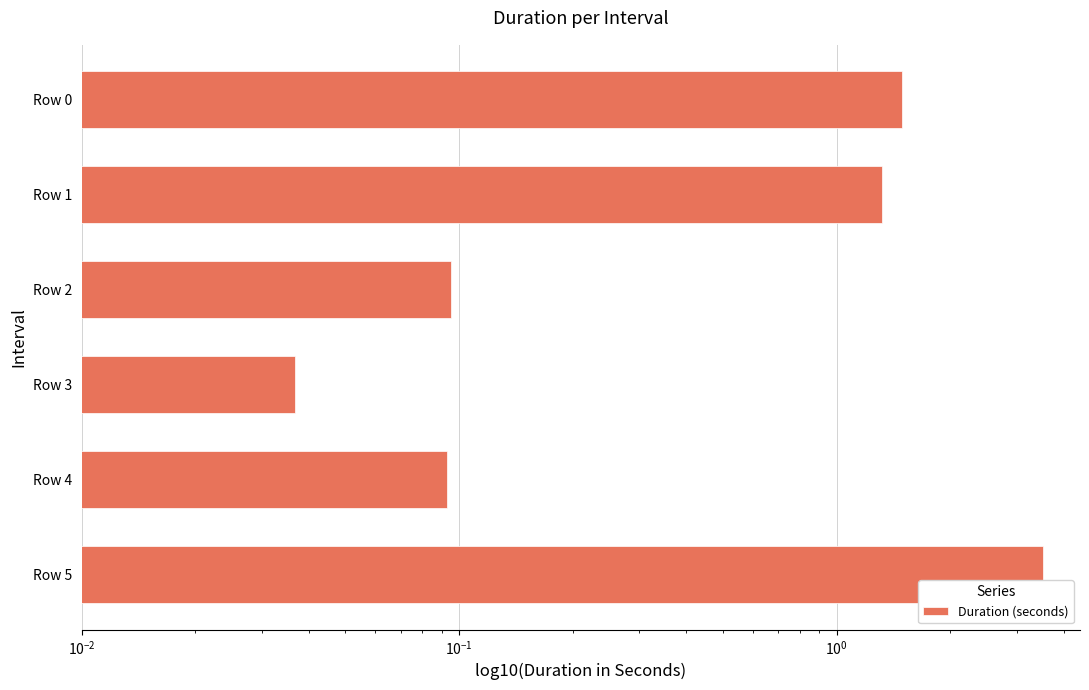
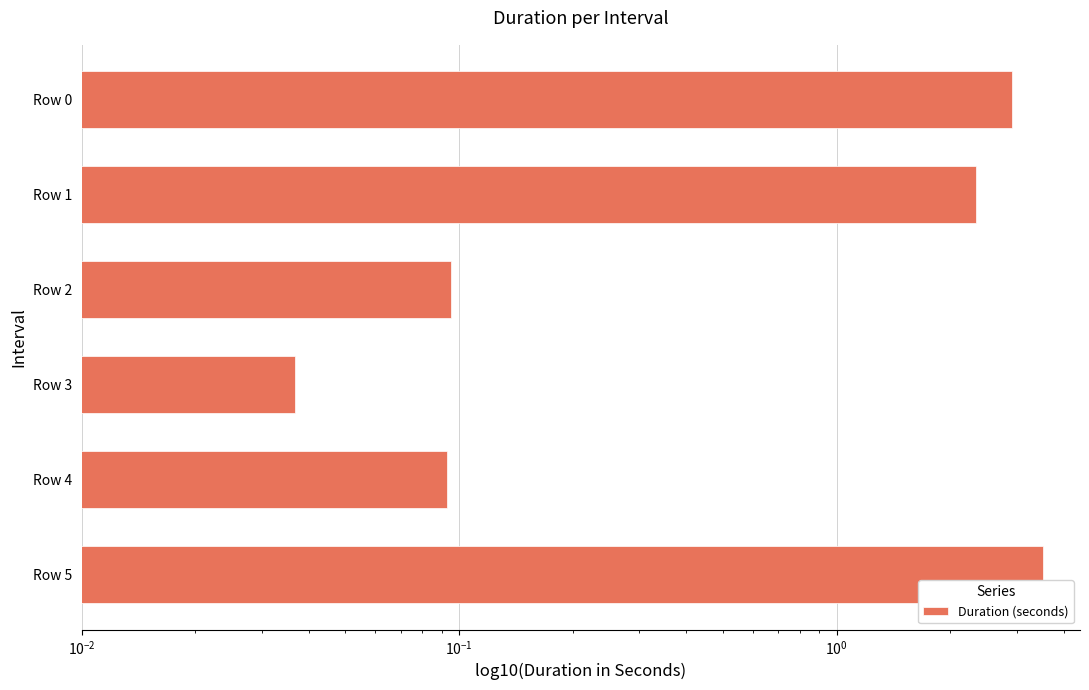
Row 0: 1.49 -> 2.9
Row 1: 1.32 -> 2.3
